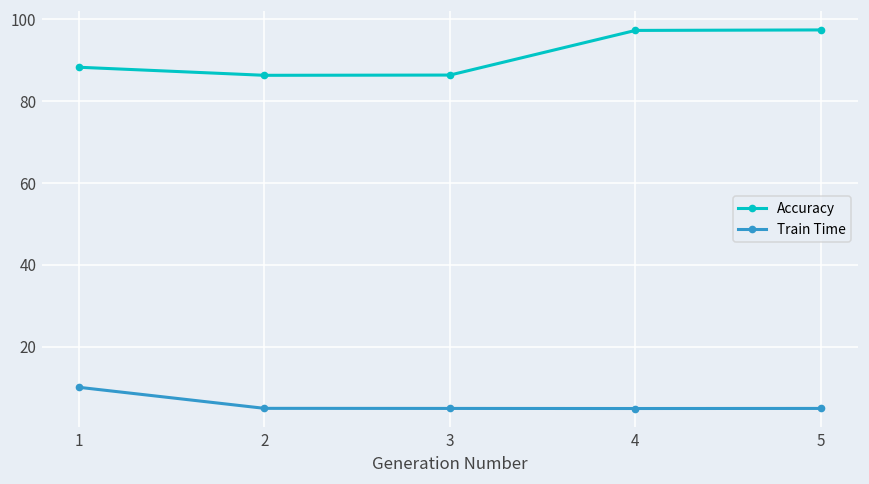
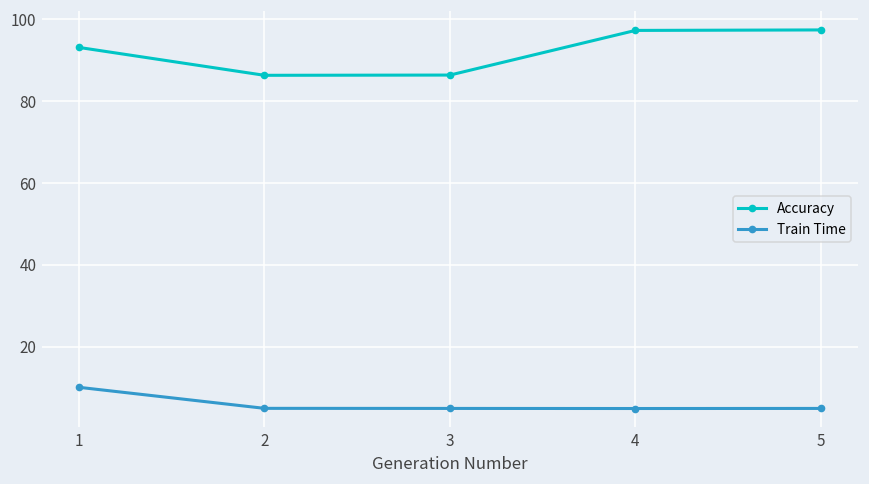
Accuracy, 1: 88 -> 93
